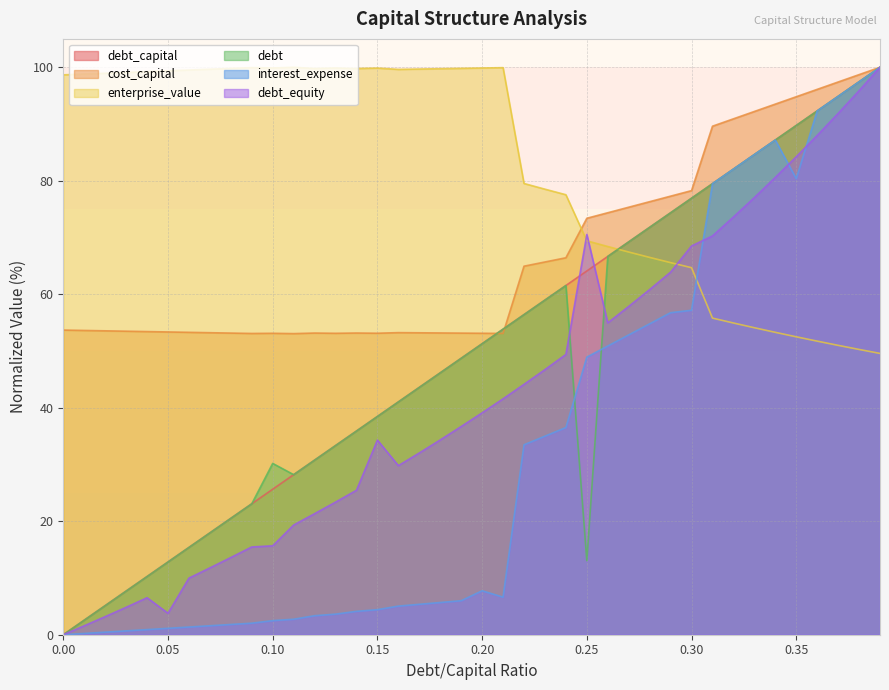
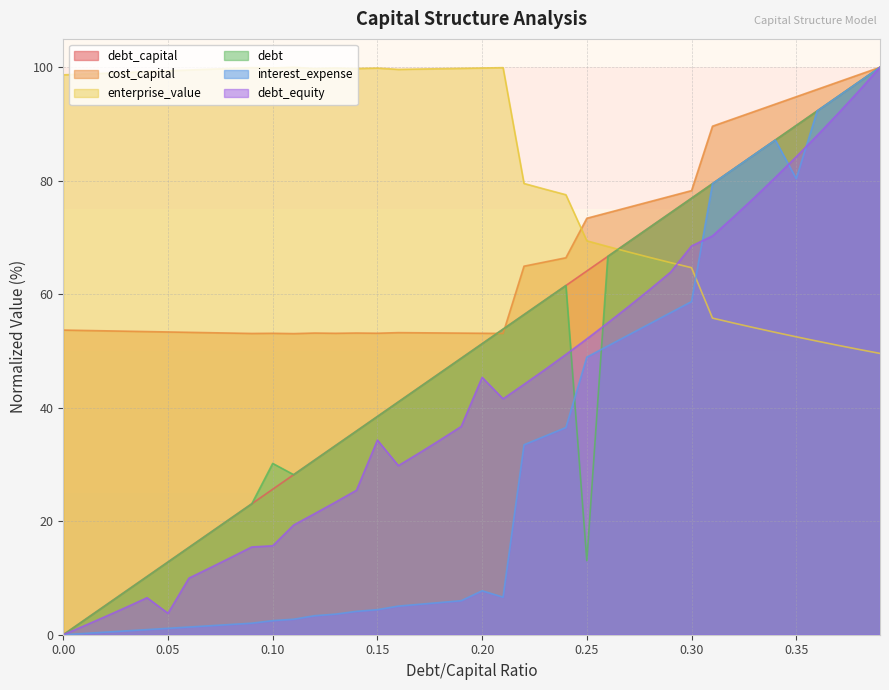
debt_equity, 0.20: 39 -> 45
debt_equity, 0.25: 71 -> 52
interest_expense, 0.30: 57 -> 59
